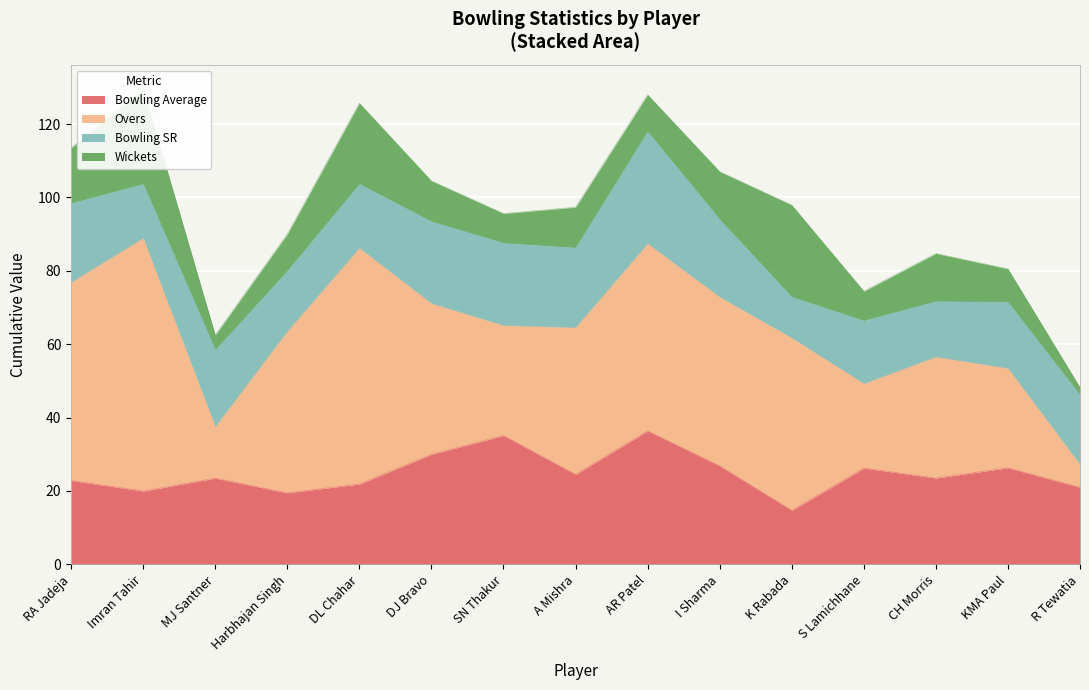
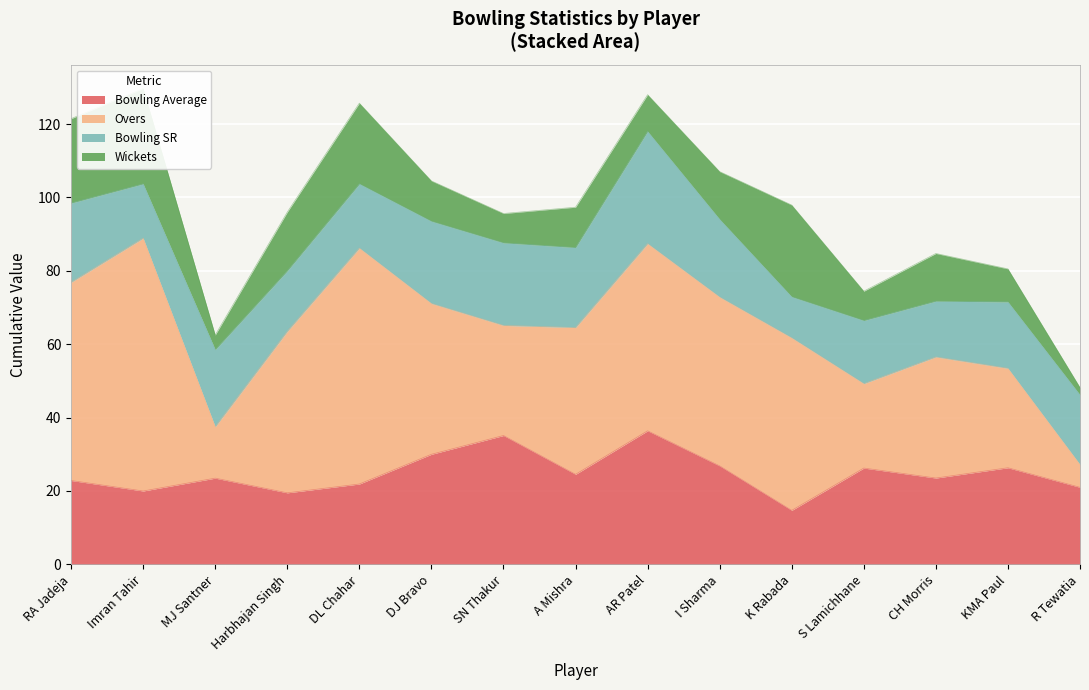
Wickets, RA Jadeja: 15 -> 23
Wickets, Harbhajan Singh: 10 -> 16
